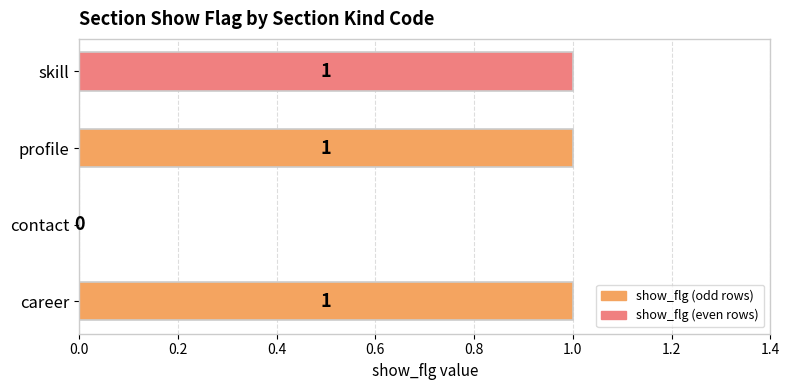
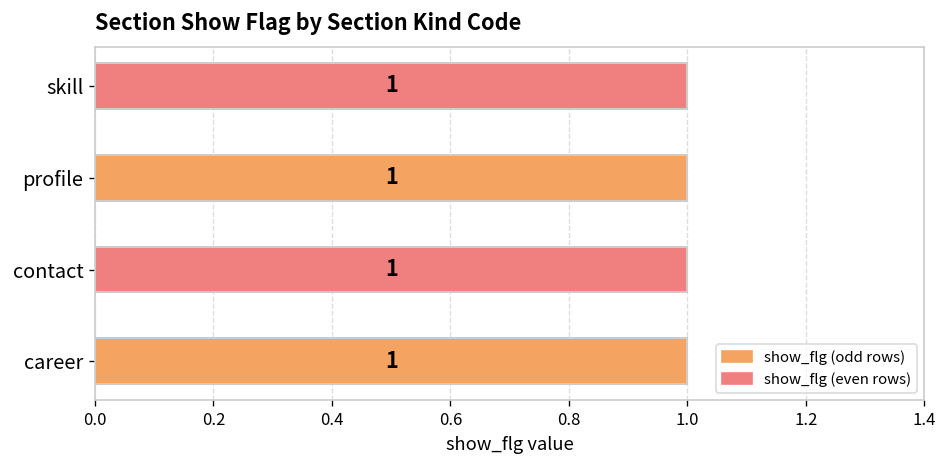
contact: 0 -> 1
